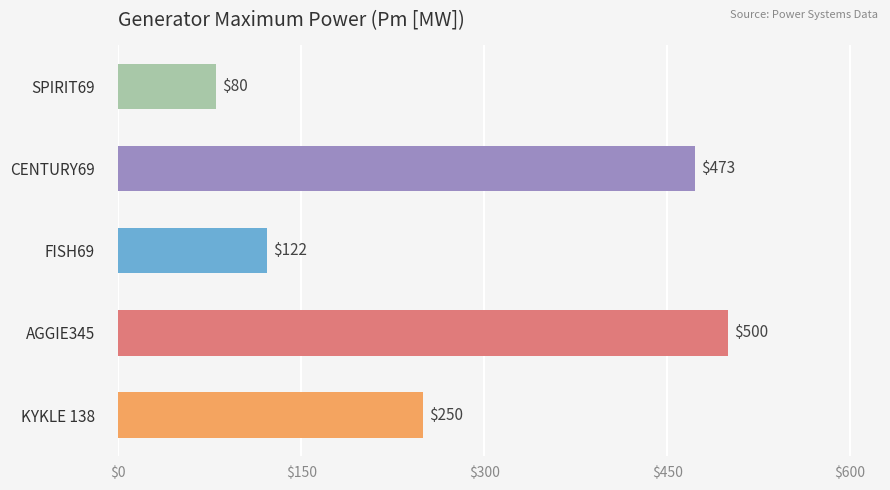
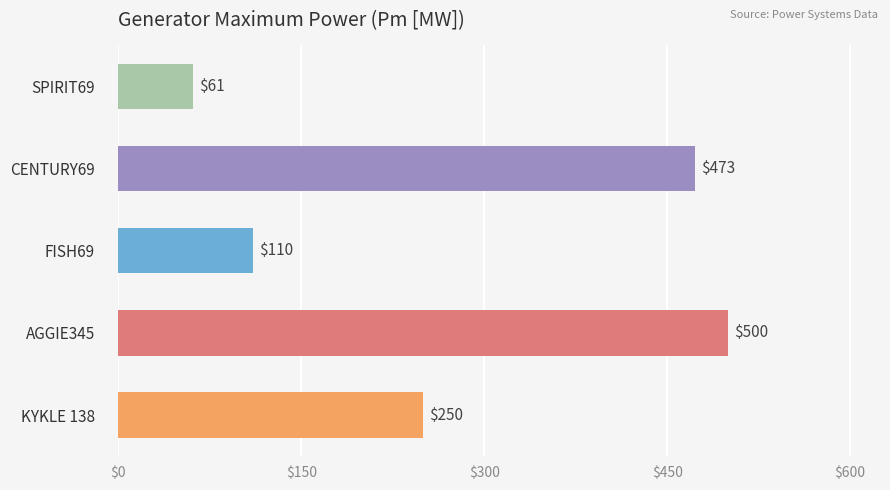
SPIRIT69: $80 -> $61
FISH69: $122 -> $110
